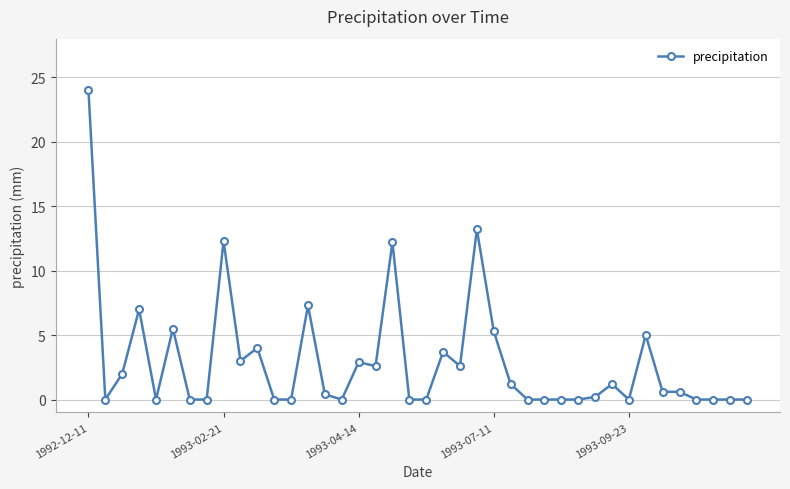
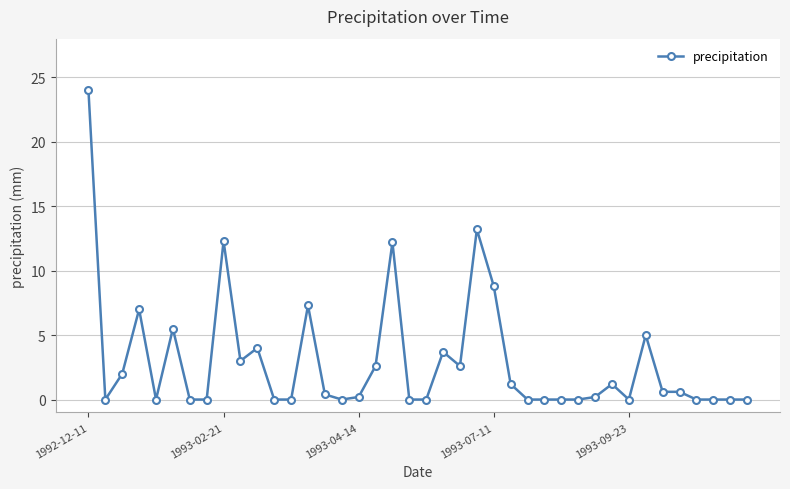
1993-04-14: 2.9 -> 0.2
1993-07-11: 5.3 -> 8.8
